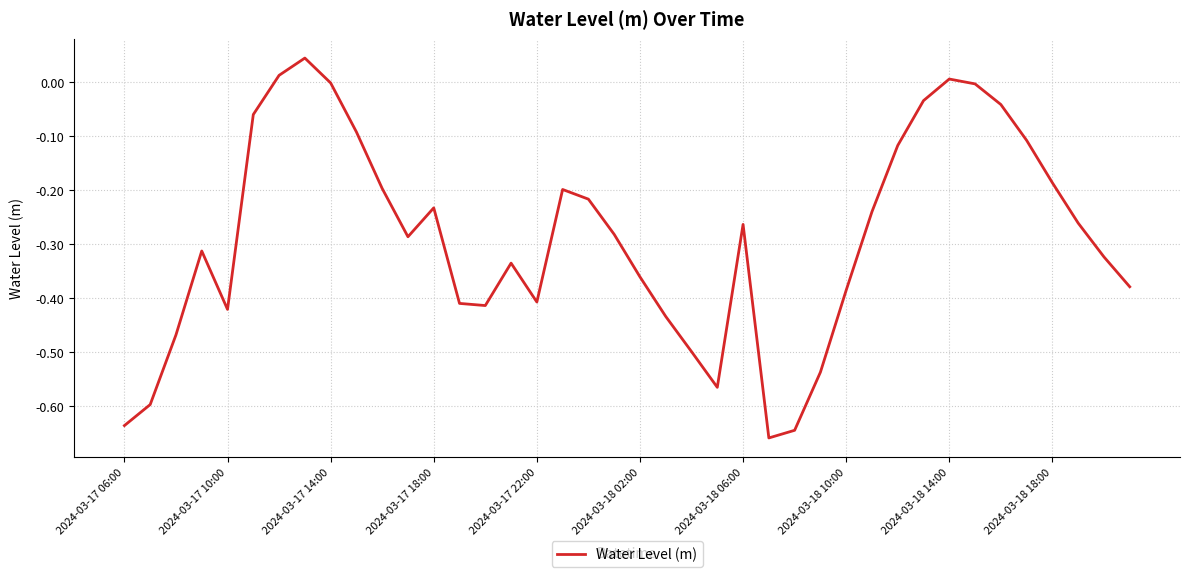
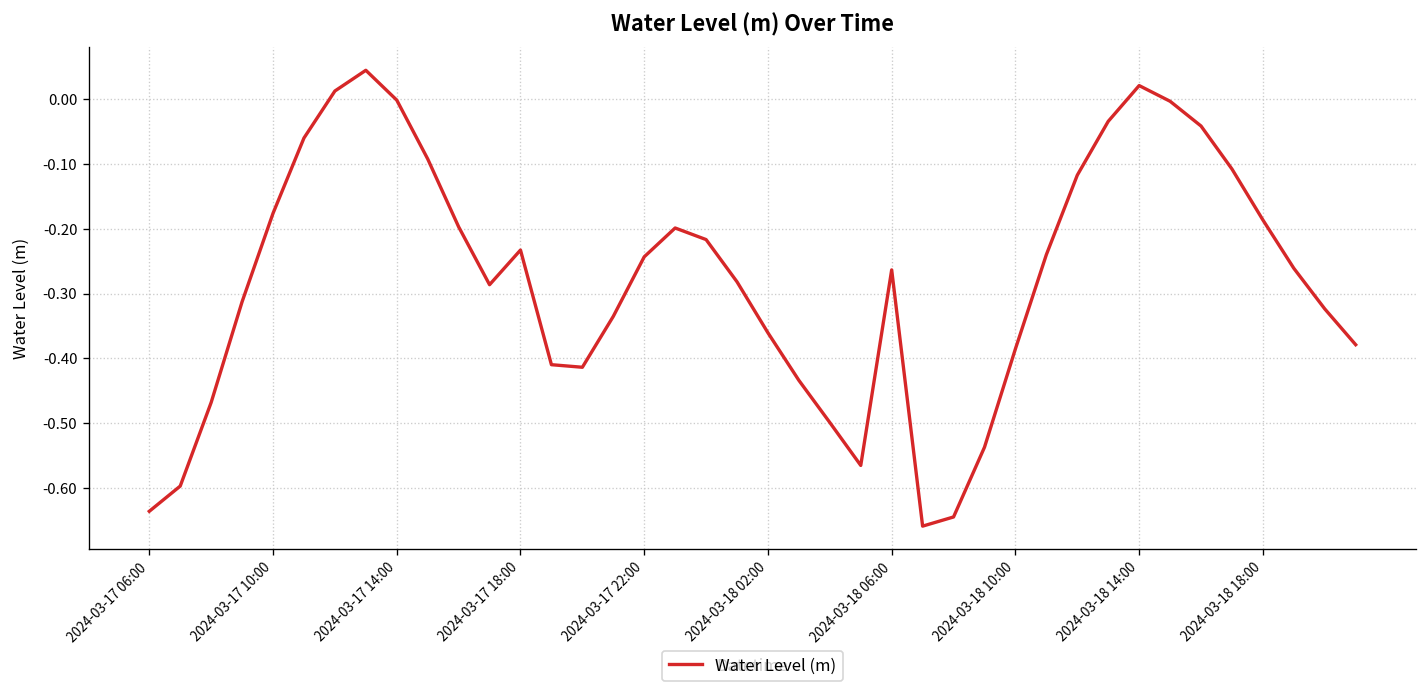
2024-03-17 10:00: -0.42 -> -0.18
2024-03-17 22:00: -0.41 -> -0.24
2024-03-18 14:00: 0.01 -> 0.02
